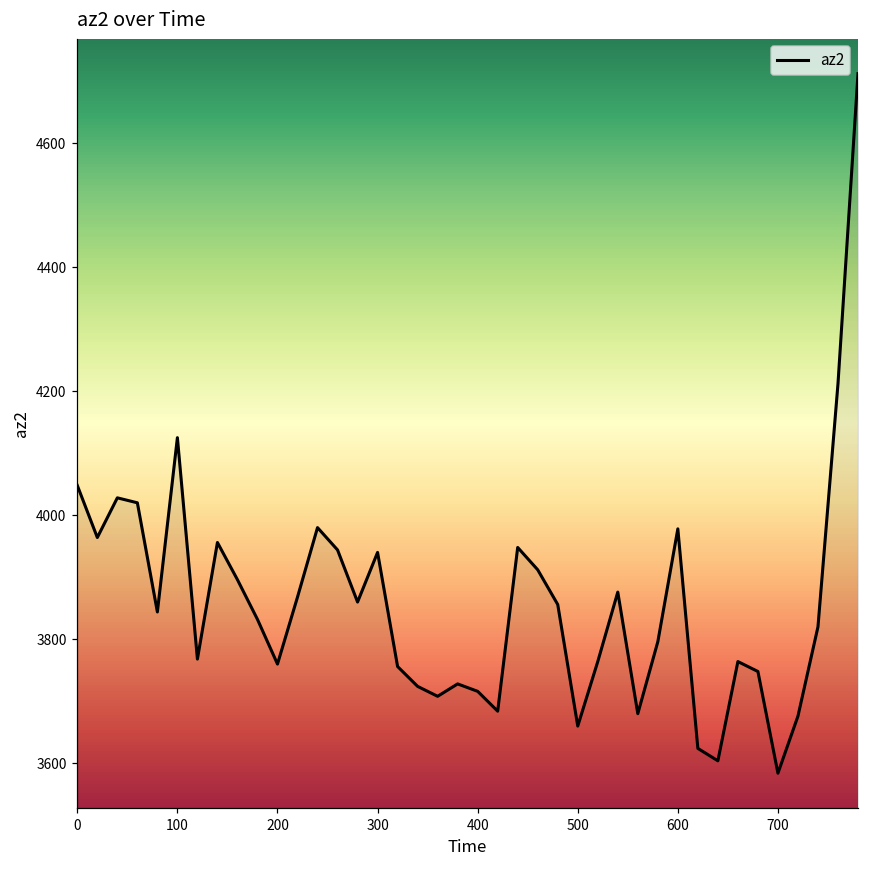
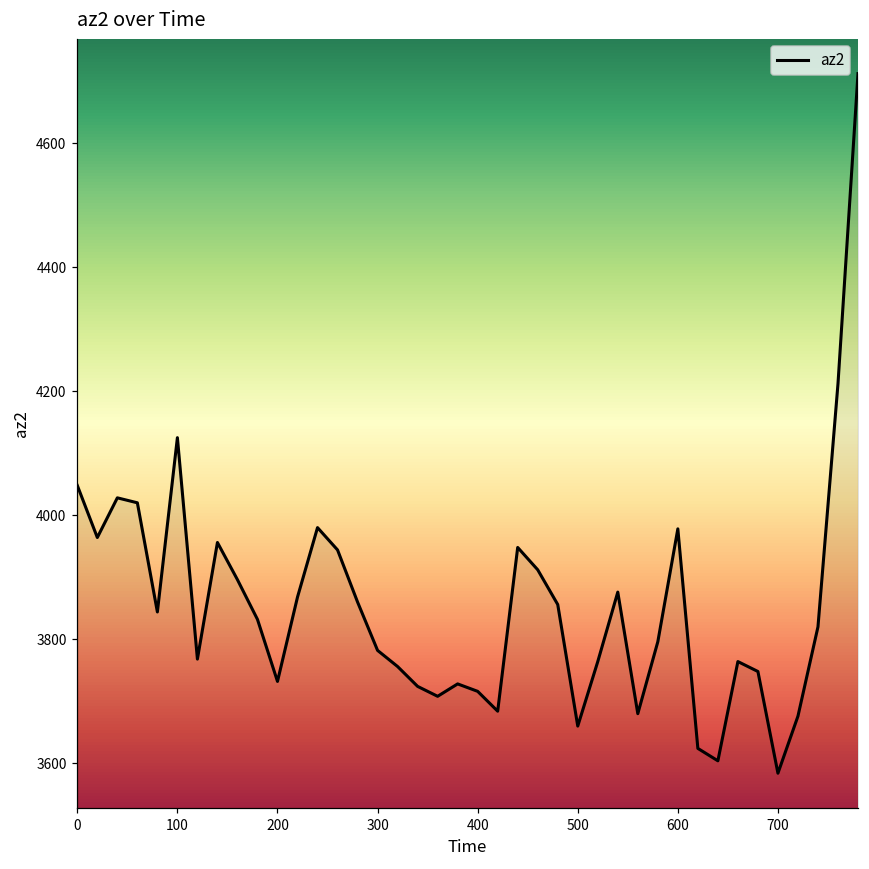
200: 3760 -> 3730
300: 3940 -> 3780
